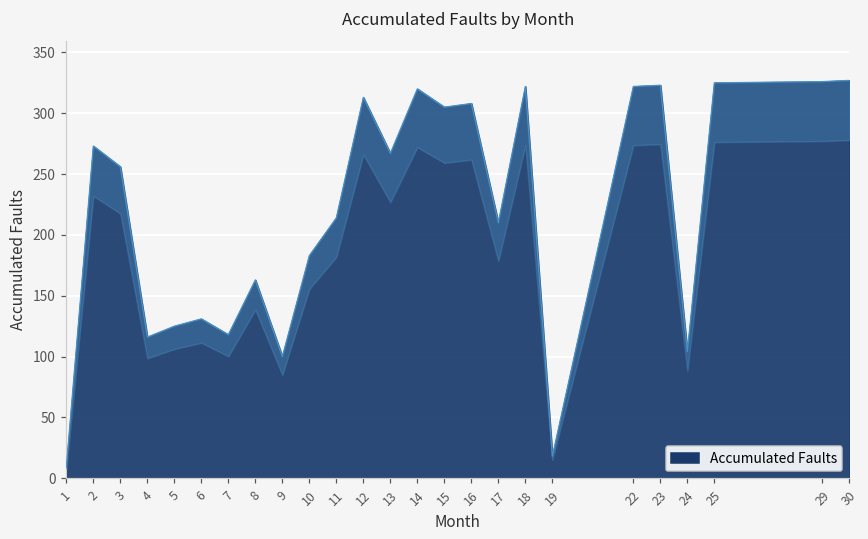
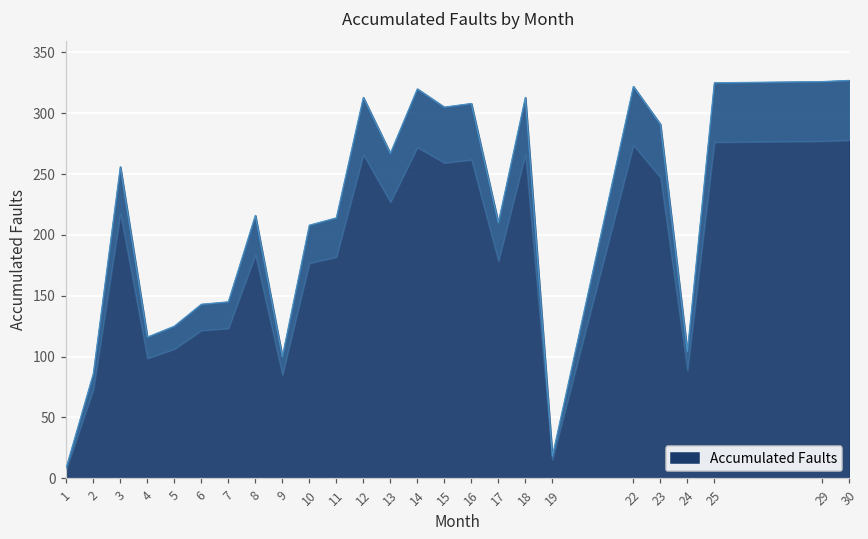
2: 273 -> 86
6: 131 -> 143
7: 118 -> 145
8: 163 -> 216
10: 183 -> 208
18: 322 -> 313
23: 323 -> 291
